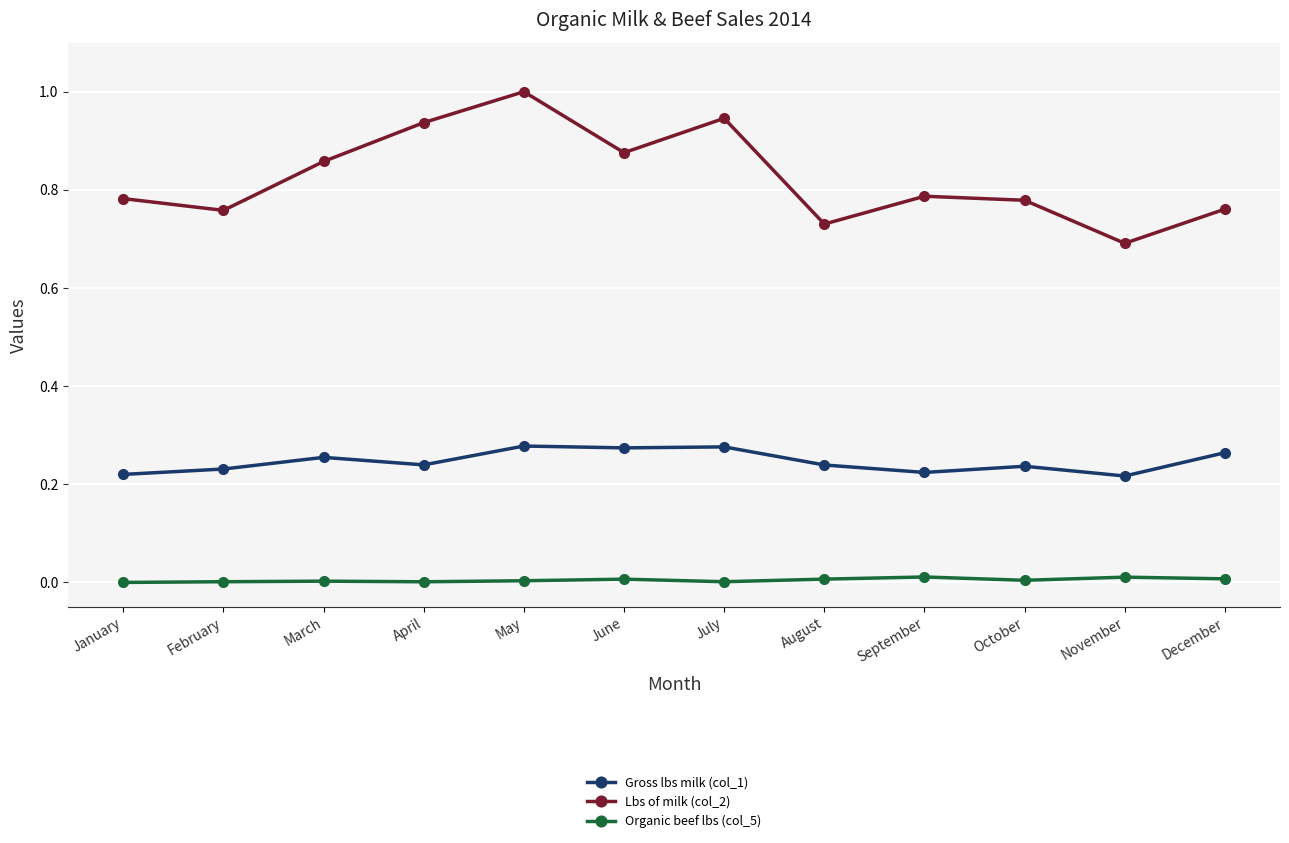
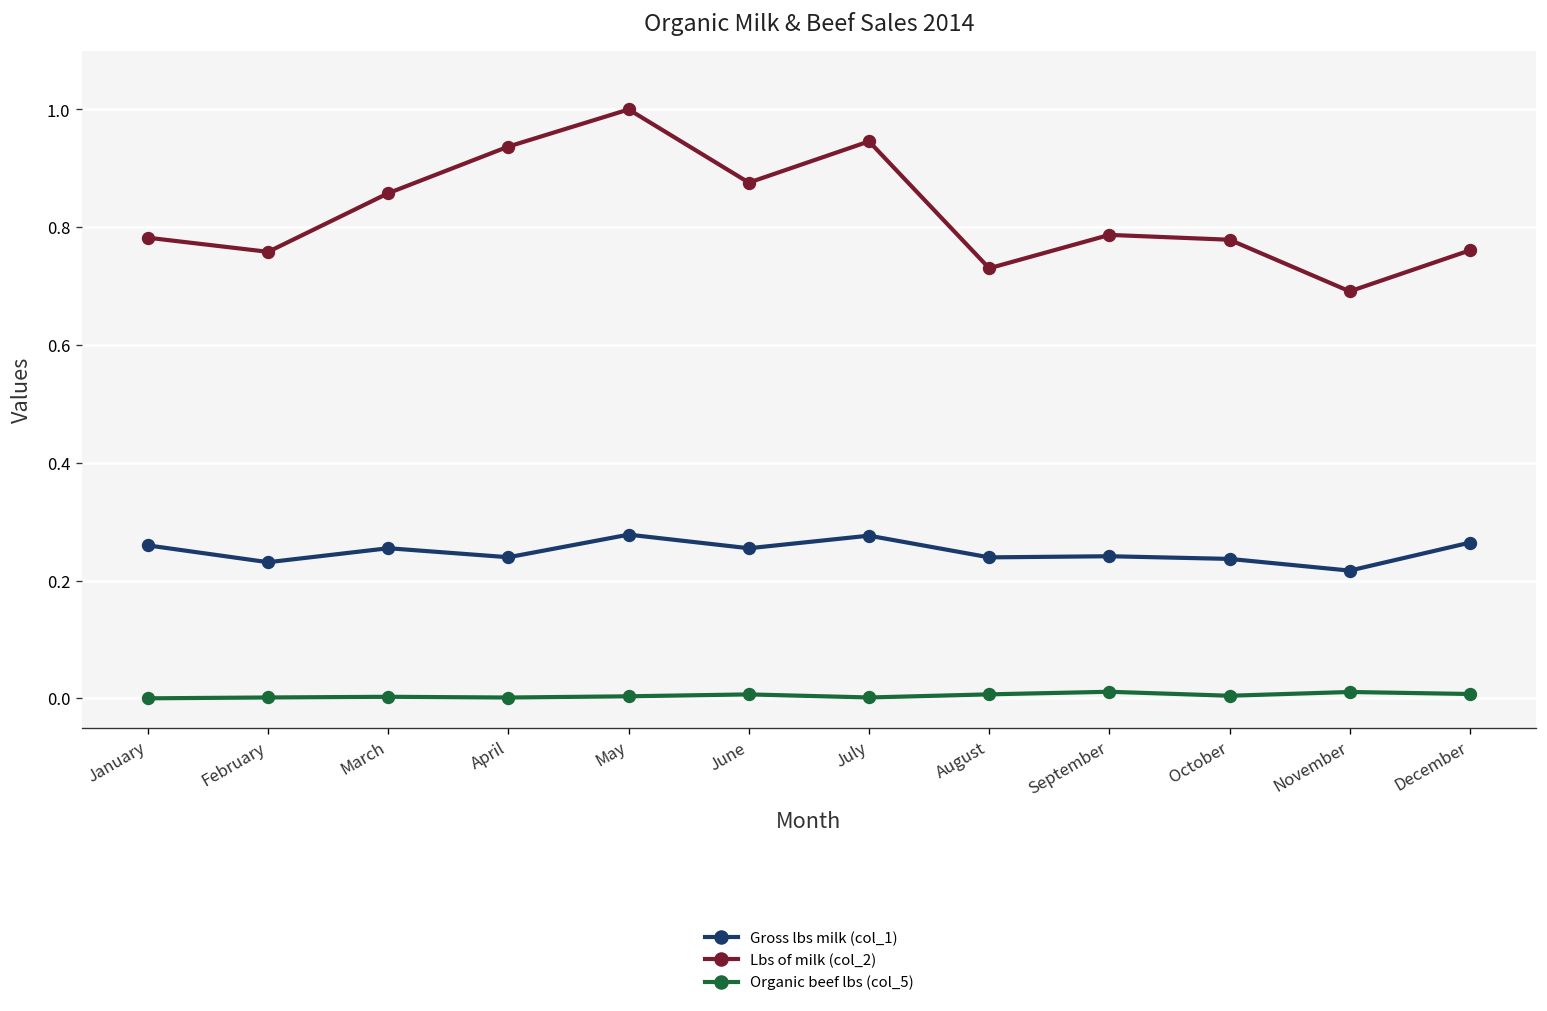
Gross lbs milk (col_1), January: 0.22 -> 0.26
Gross lbs milk (col_1), June: 0.27 -> 0.25
Gross lbs milk (col_1), September: 0.22 -> 0.24
